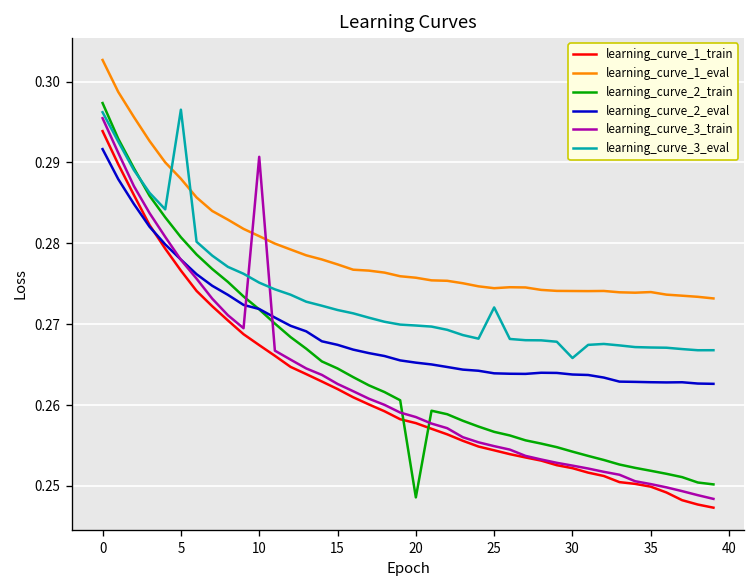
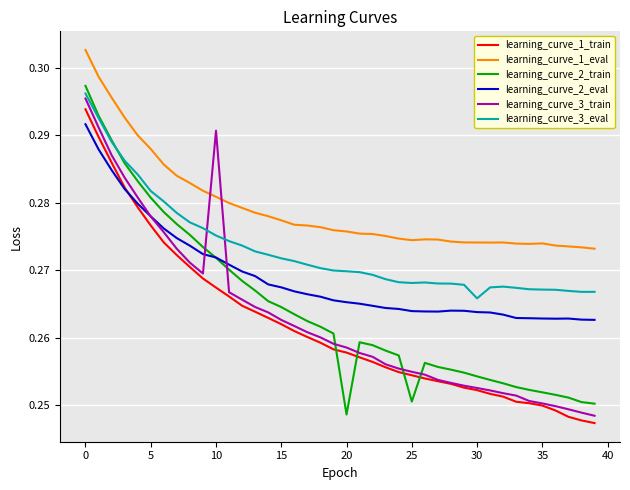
learning_curve_3_eval, 5: 0.297 -> 0.282
learning_curve_2_train, 25: 0.257 -> 0.251
learning_curve_3_eval, 25: 0.272 -> 0.268
